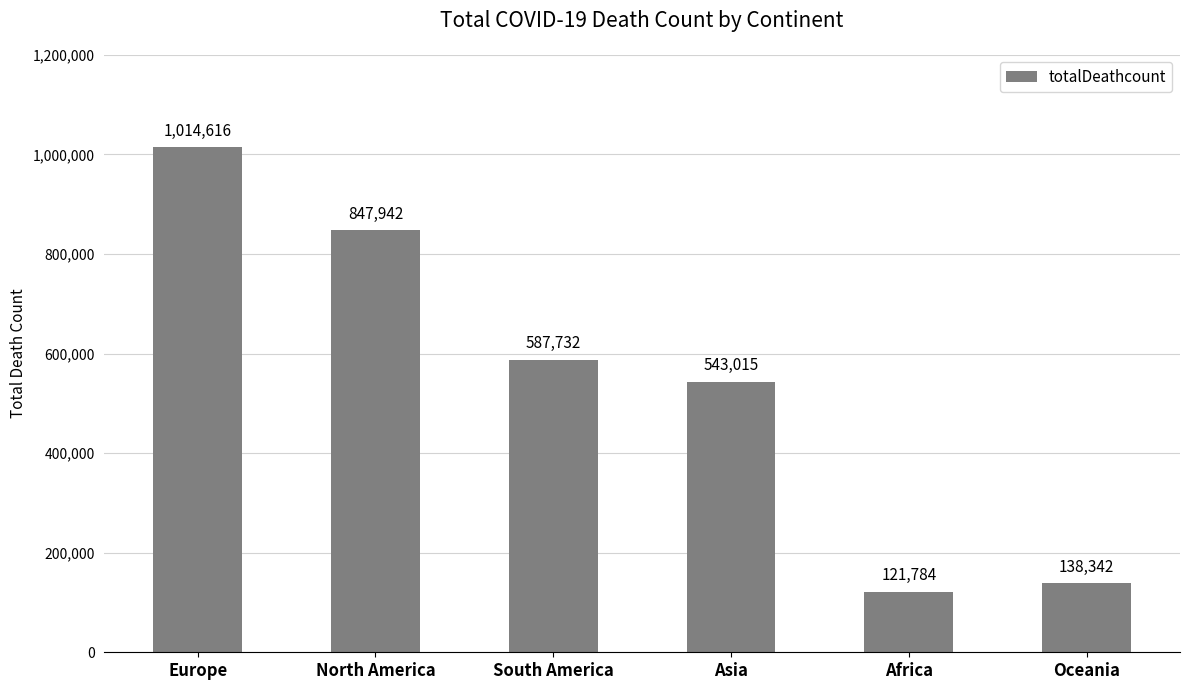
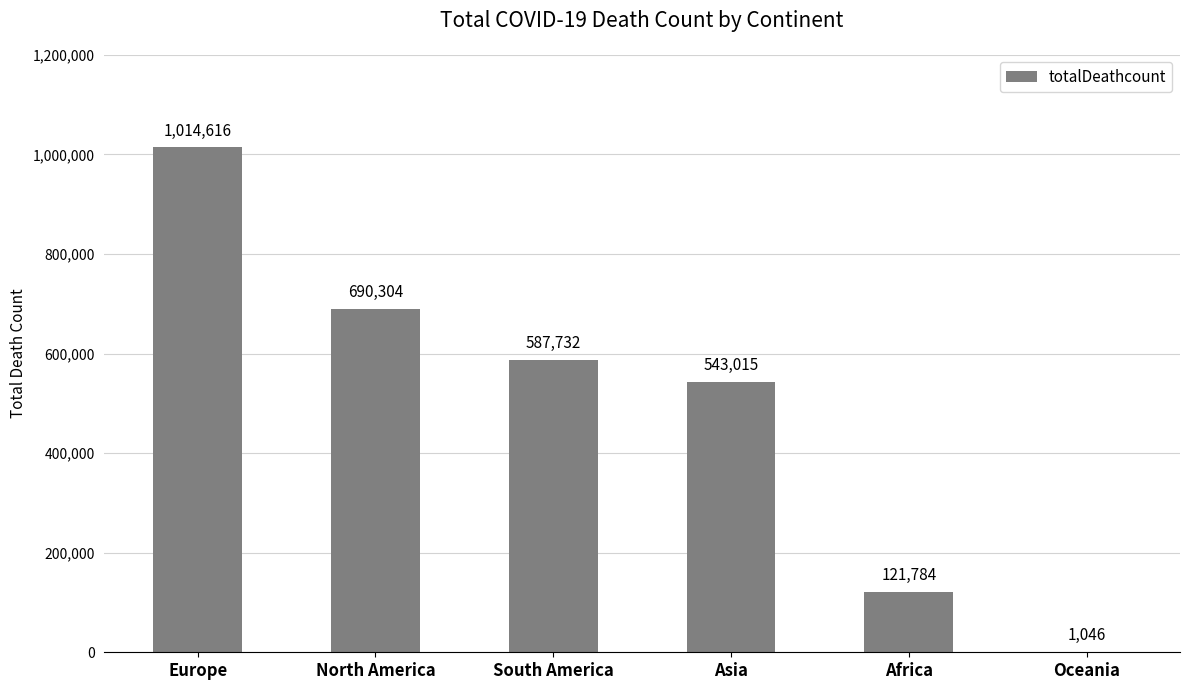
North America: 847,942 -> 690,304
Oceania: 138,342 -> 1,046
